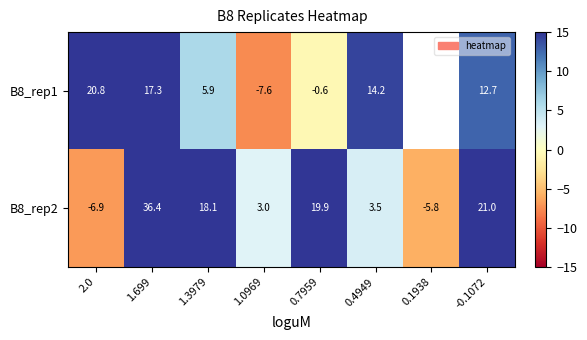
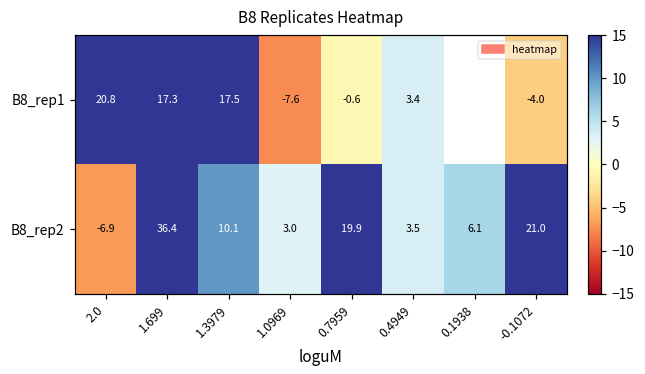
B8_rep1, 1.3979: 5.9 -> 17.5
B8_rep1, 0.4949: 14.2 -> 3.4
B8_rep1, -0.1072: 12.7 -> -4.0
B8_rep2, 1.3979: 18.1 -> 10.1
B8_rep2, 0.1938: -5.8 -> 6.1
